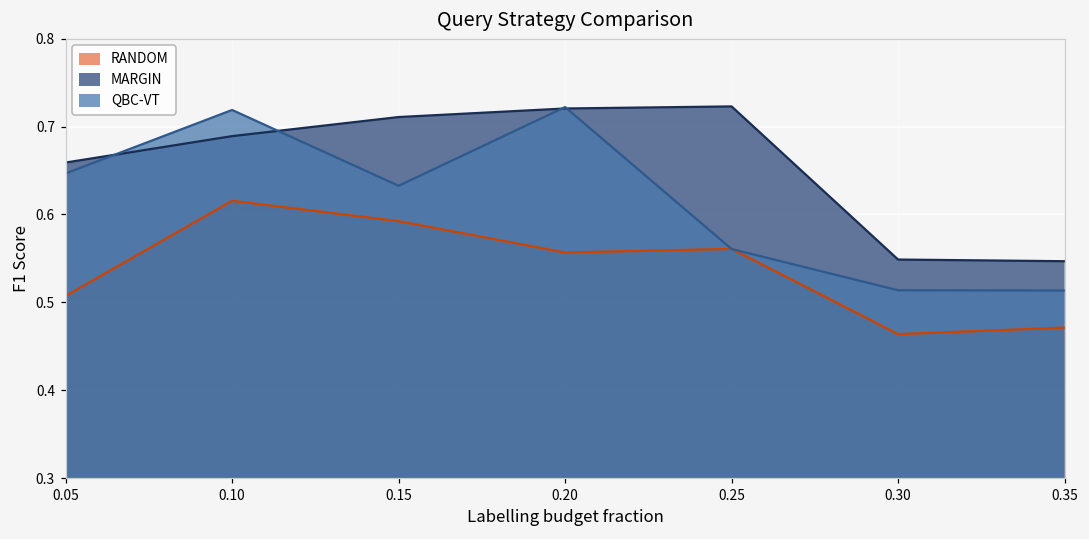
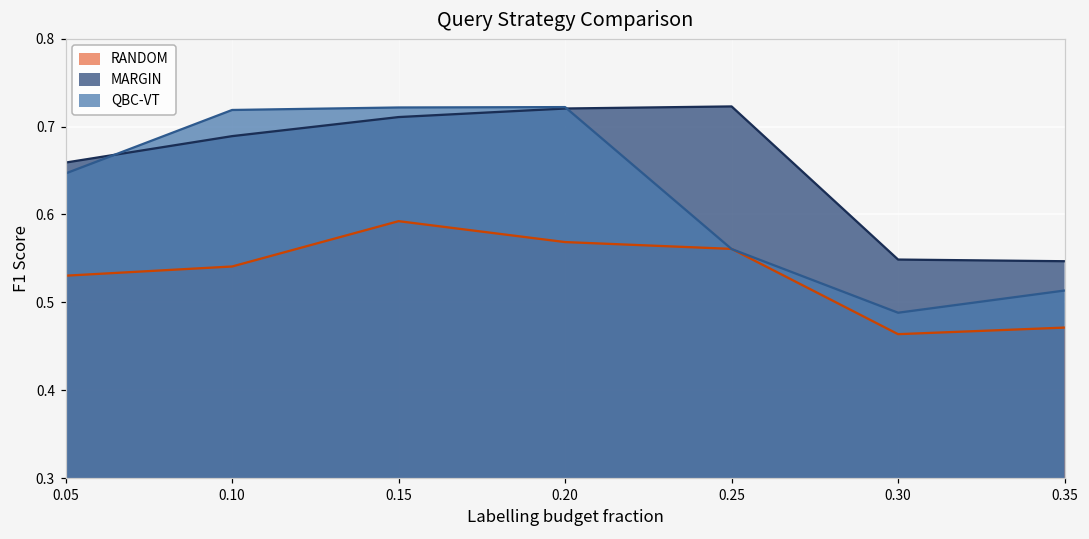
RANDOM, 0.05: 0.51 -> 0.53
RANDOM, 0.10: 0.62 -> 0.54
QBC-VT, 0.15: 0.63 -> 0.72
RANDOM, 0.20: 0.56 -> 0.57
QBC-VT, 0.30: 0.51 -> 0.49
